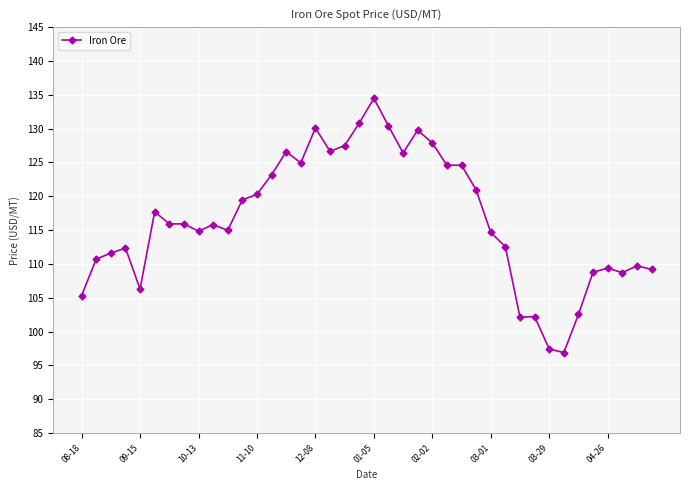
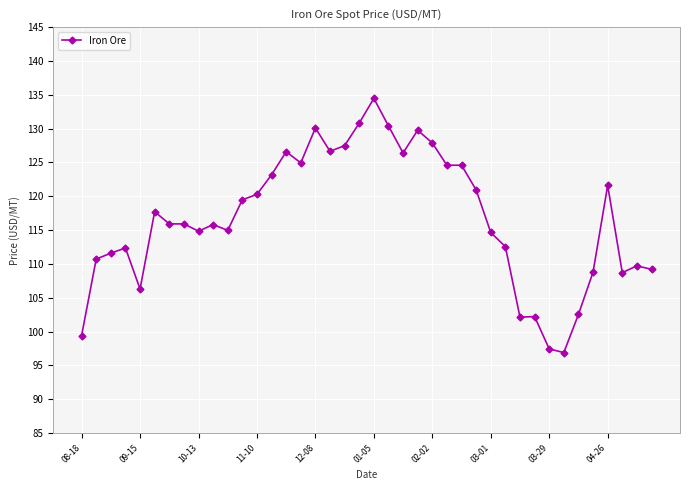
08-18: 105 -> 99
04-26: 109 -> 122
